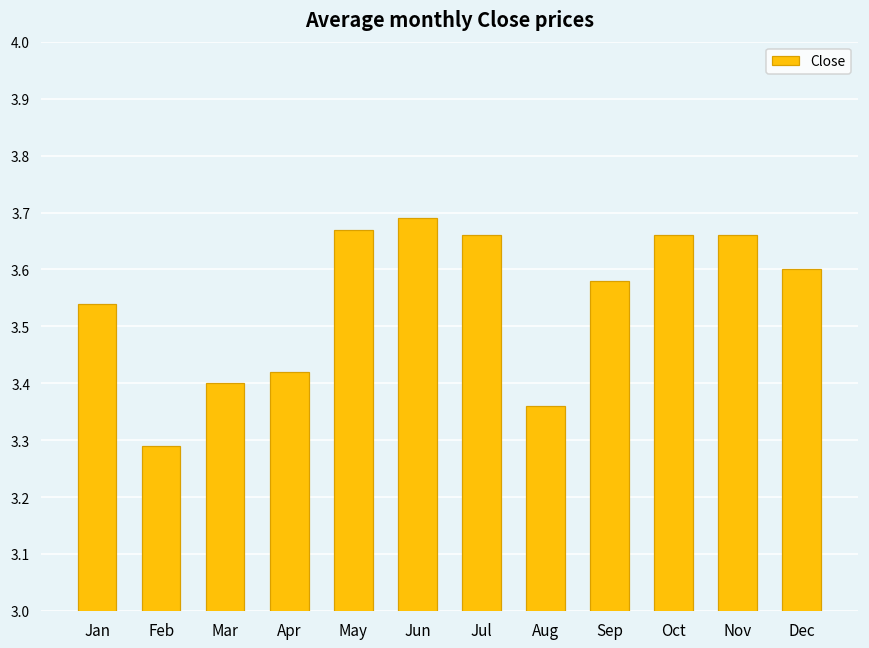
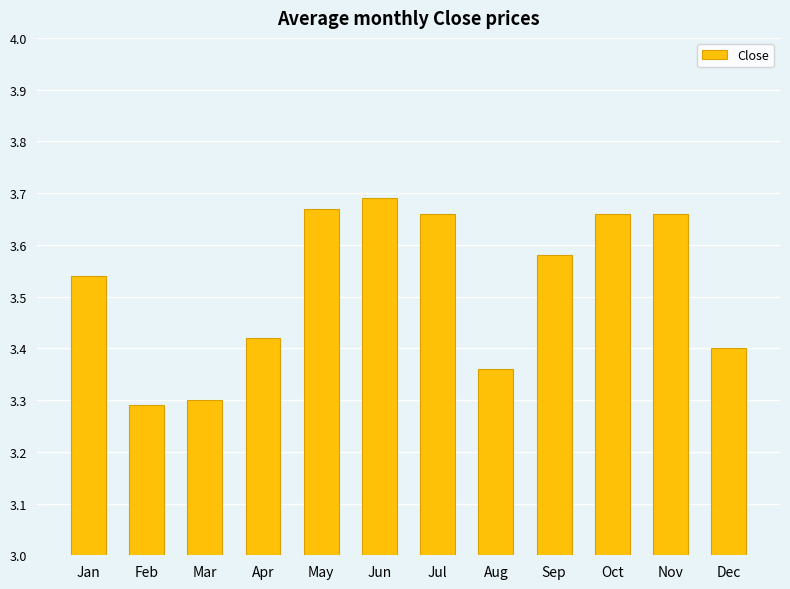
Mar: 3.4 -> 3.3
Dec: 3.6 -> 3.4
